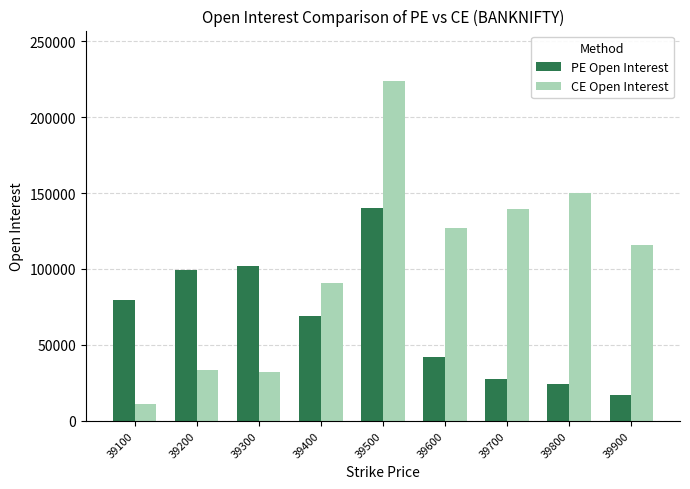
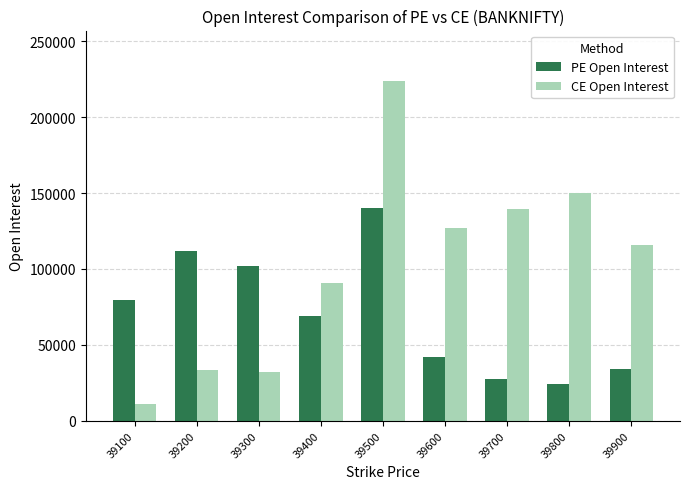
PE Open Interest, 39200: 99000 -> 112000
PE Open Interest, 39900: 17000 -> 34000
